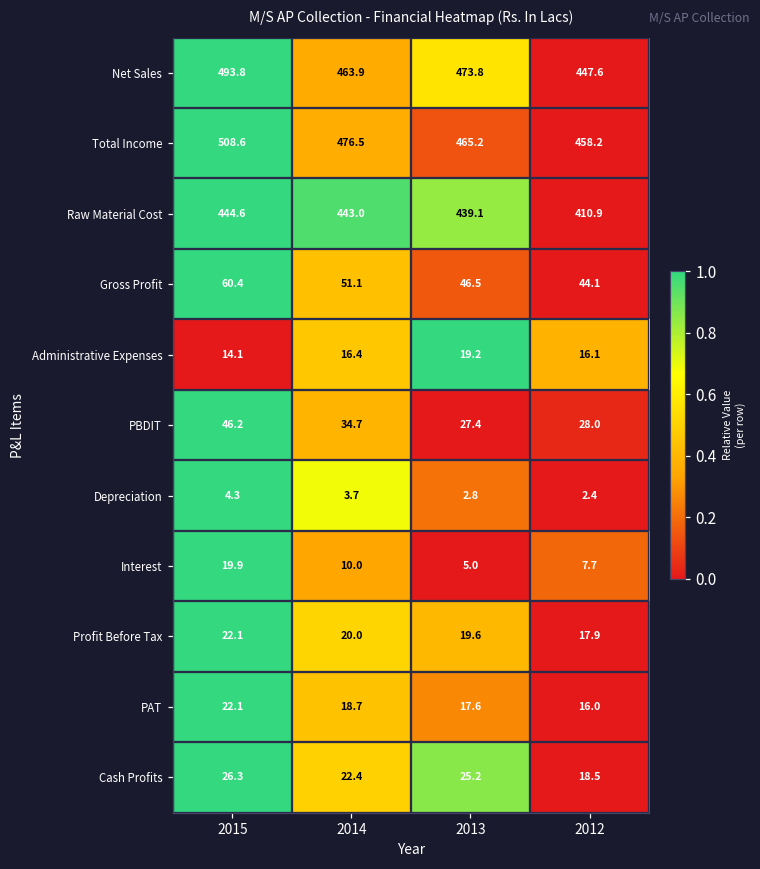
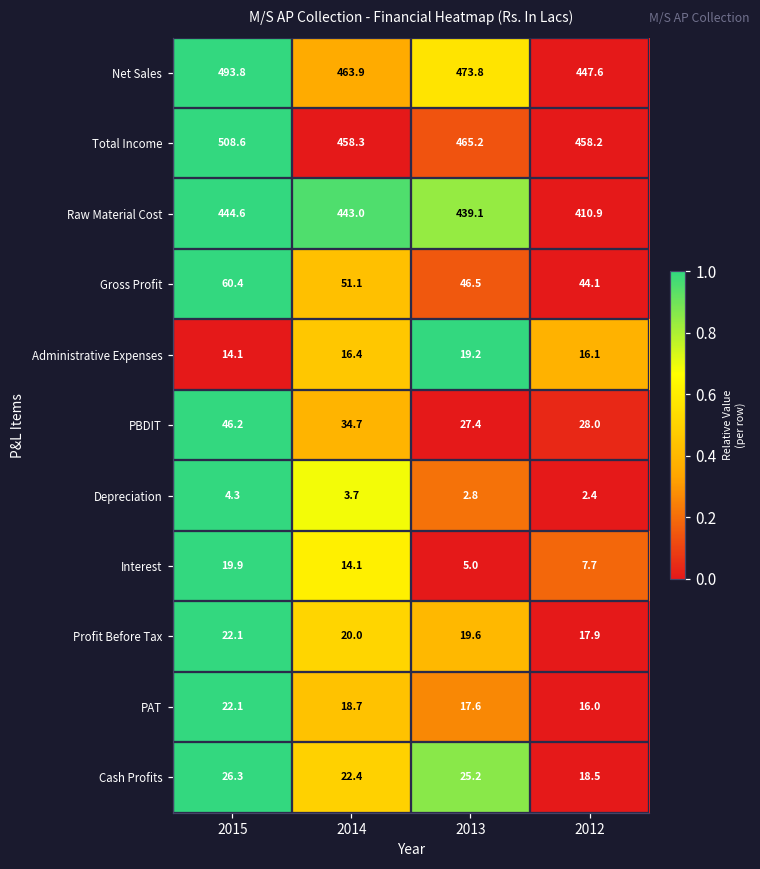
Total Income, 2014: 476.5 -> 458.3
Interest, 2014: 10.0 -> 14.1
